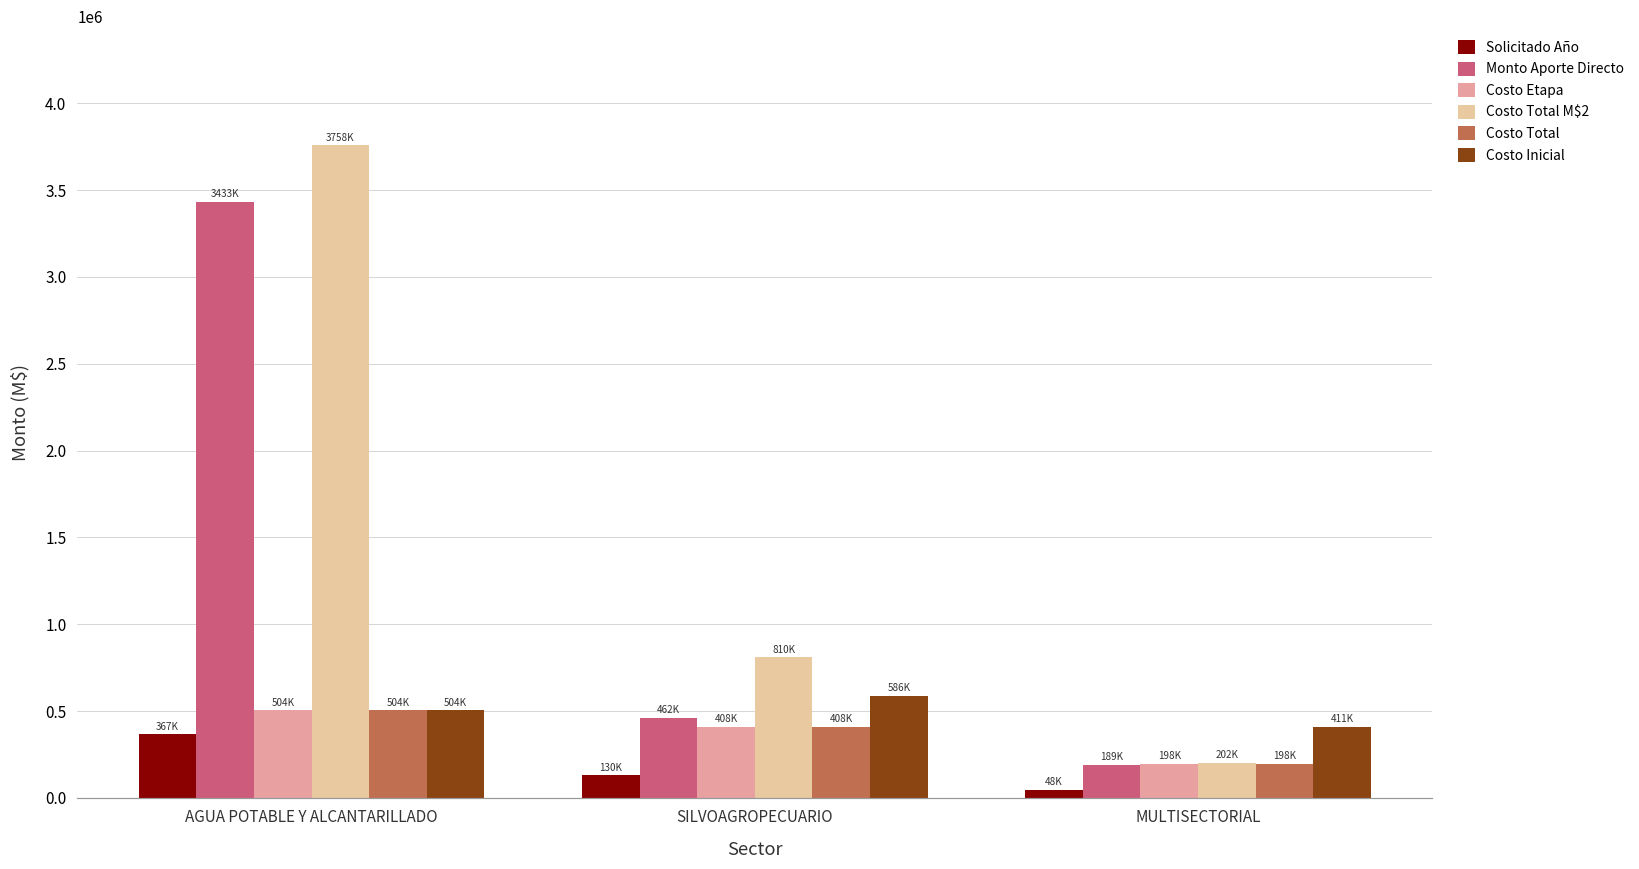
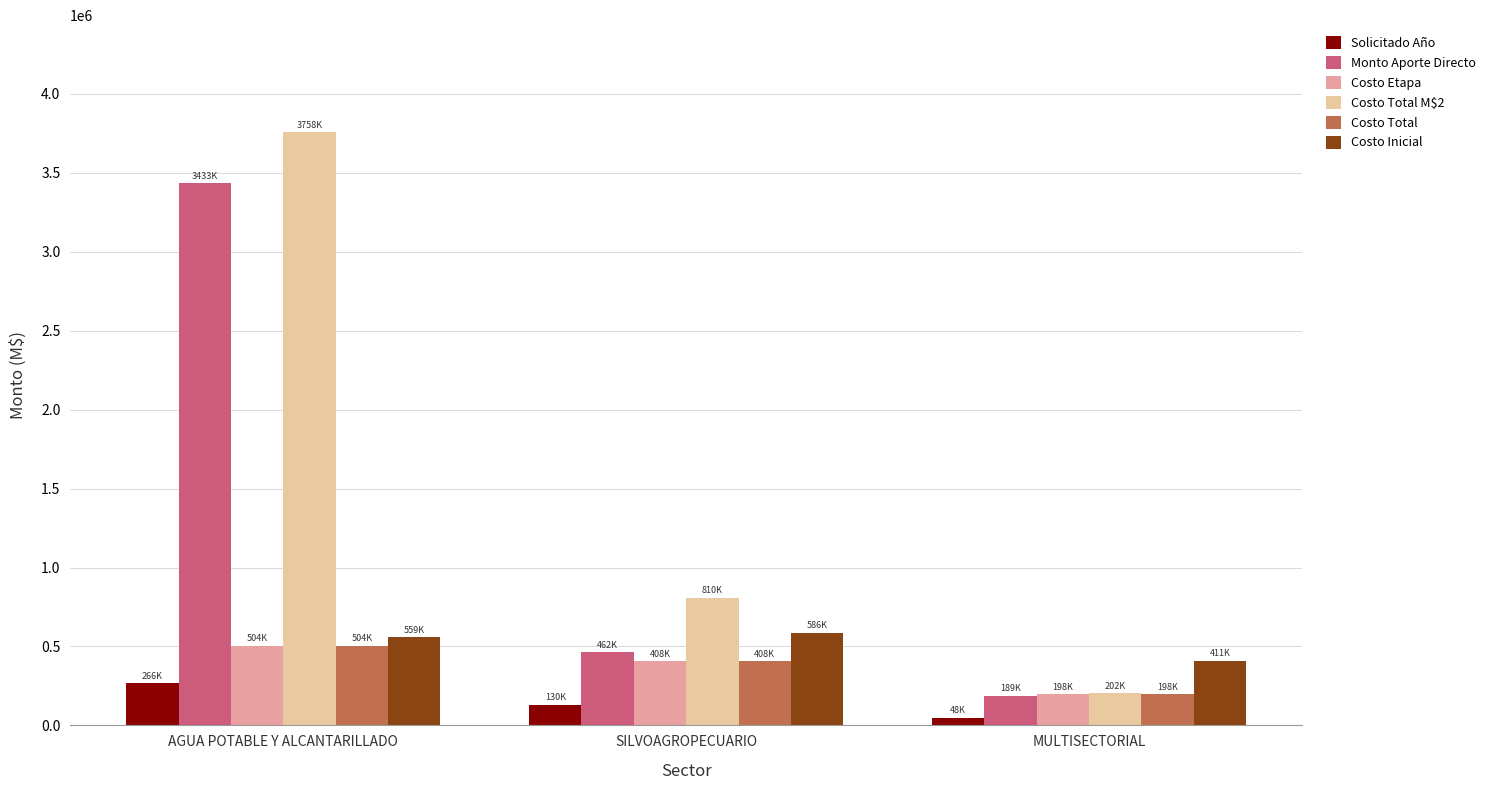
Solicitado Año, AGUA POTABLE Y ALCANTARILLADO: 367K -> 266K
Costo Inicial, AGUA POTABLE Y ALCANTARILLADO: 504K -> 559K
